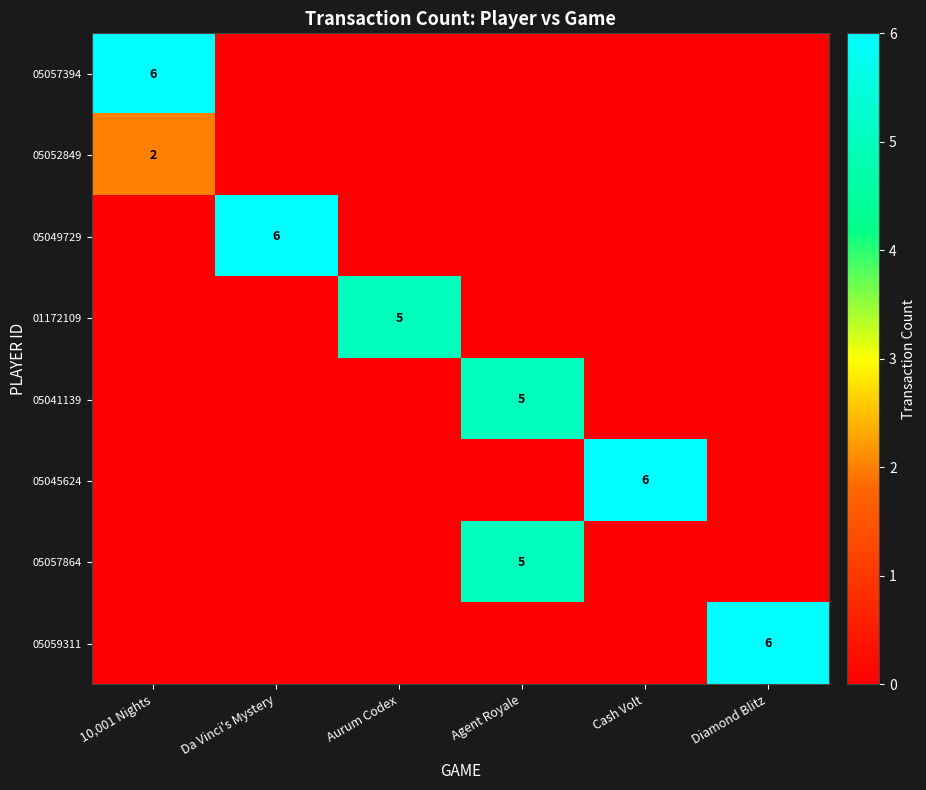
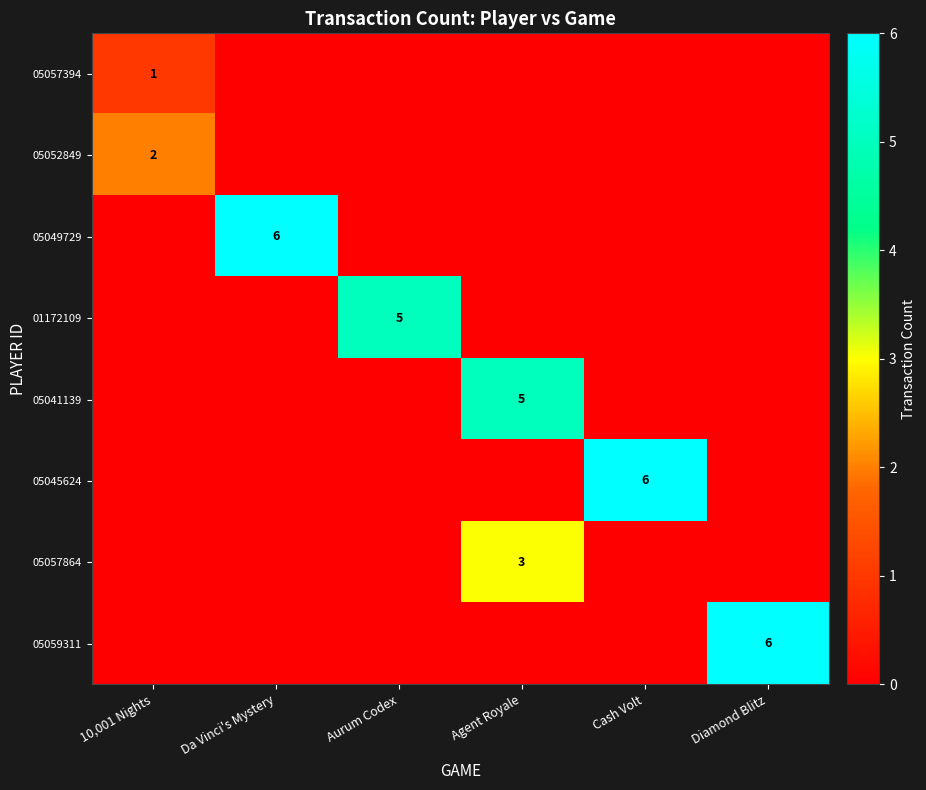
05057394, 10,001 Nights: 6 -> 1
05057864, Agent Royale: 5 -> 3
